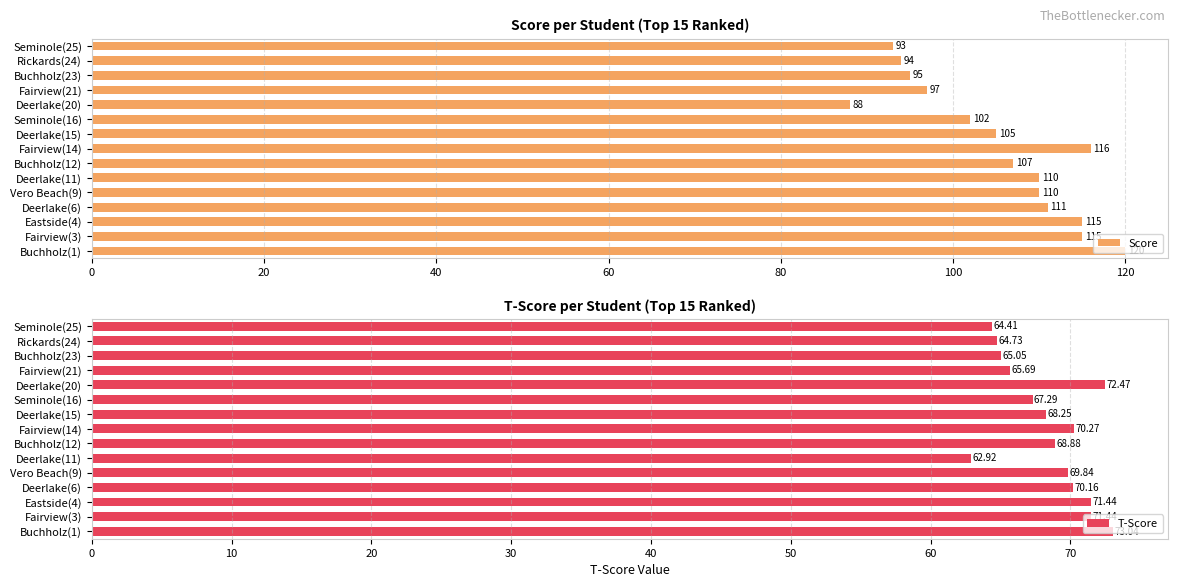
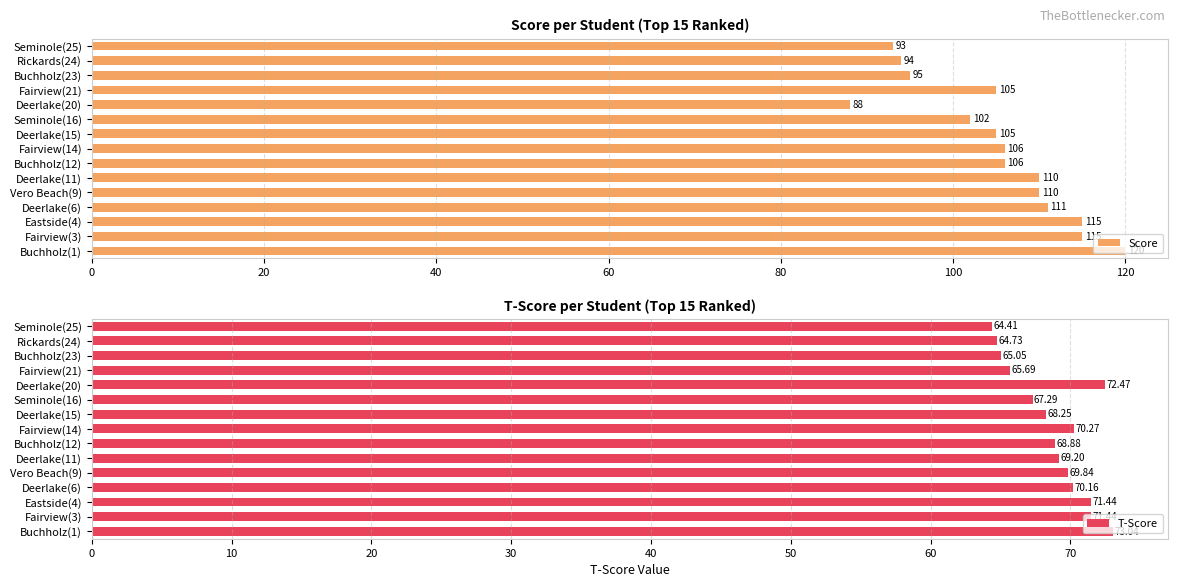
Score per Student (Top 15 Ranked), Fairview(21): 97 -> 105
Score per Student (Top 15 Ranked), Fairview(14): 116 -> 106
Score per Student (Top 15 Ranked), Buchholz(12): 107 -> 106
T-Score per Student (Top 15 Ranked), Deerlake(11): 62.92 -> 69.20
